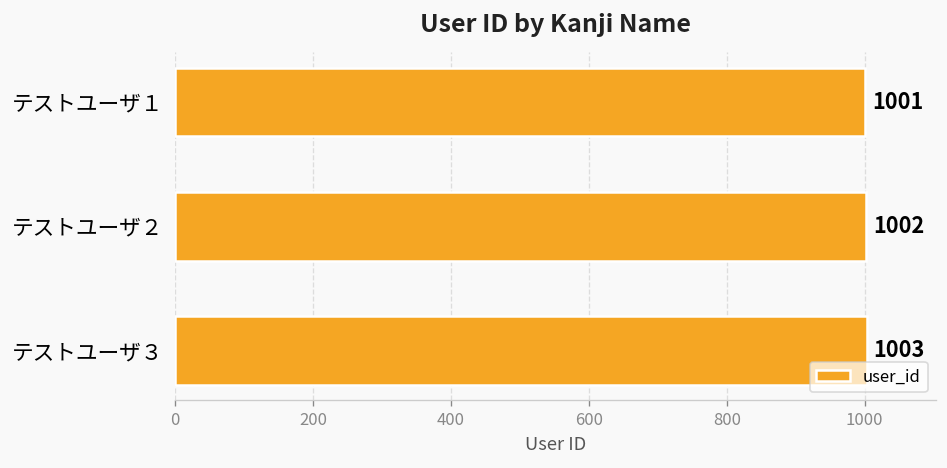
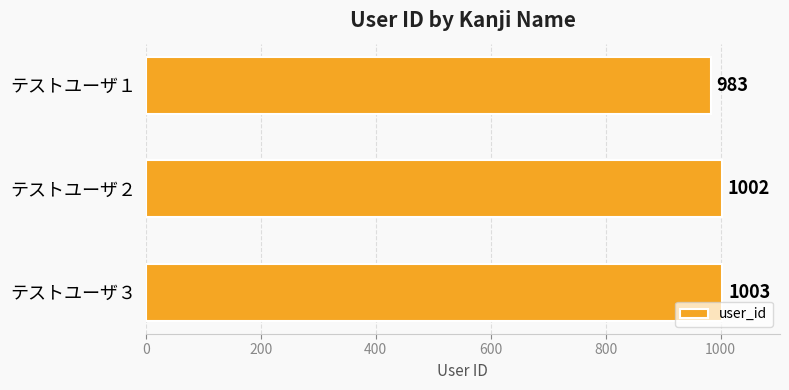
テストユーザ１: 1001 -> 983
